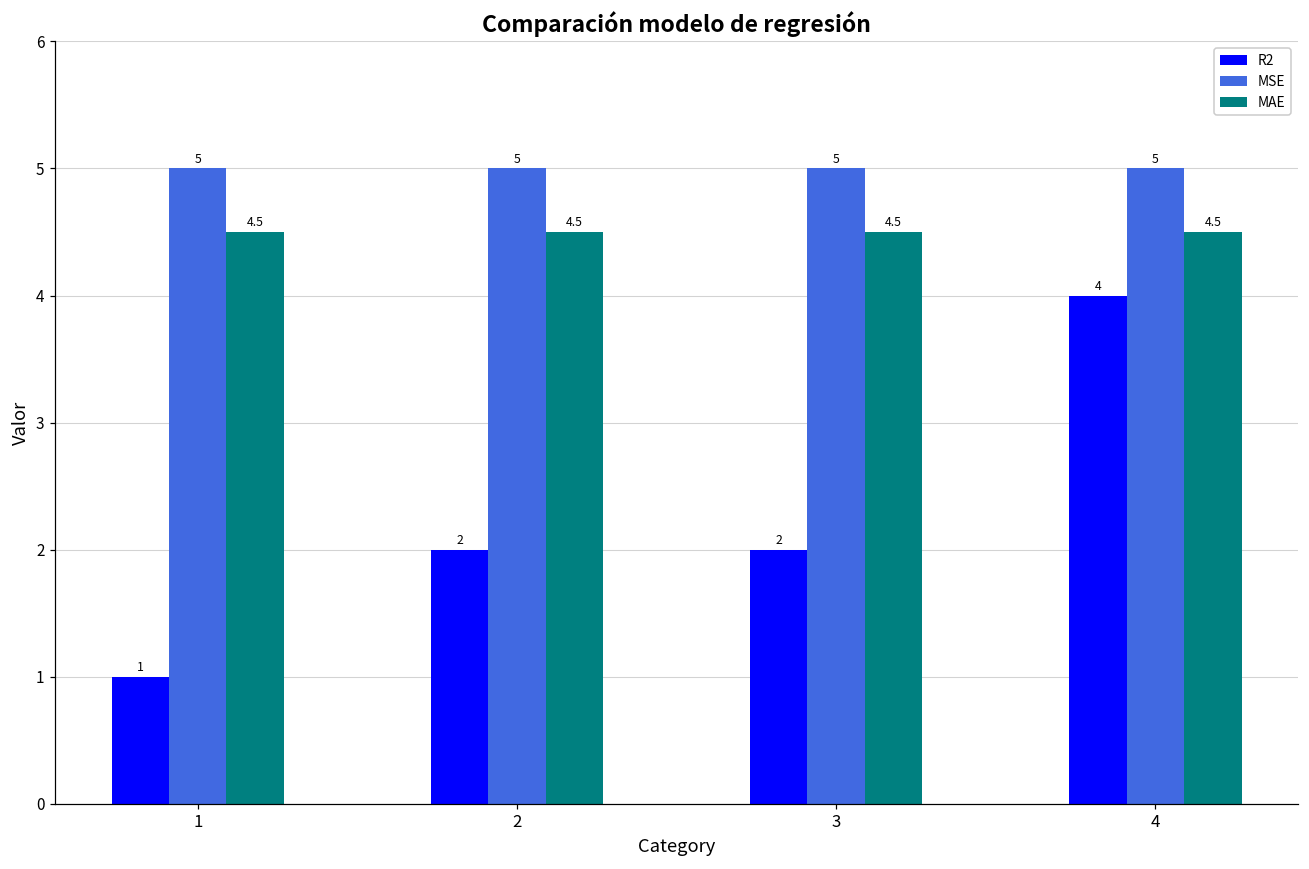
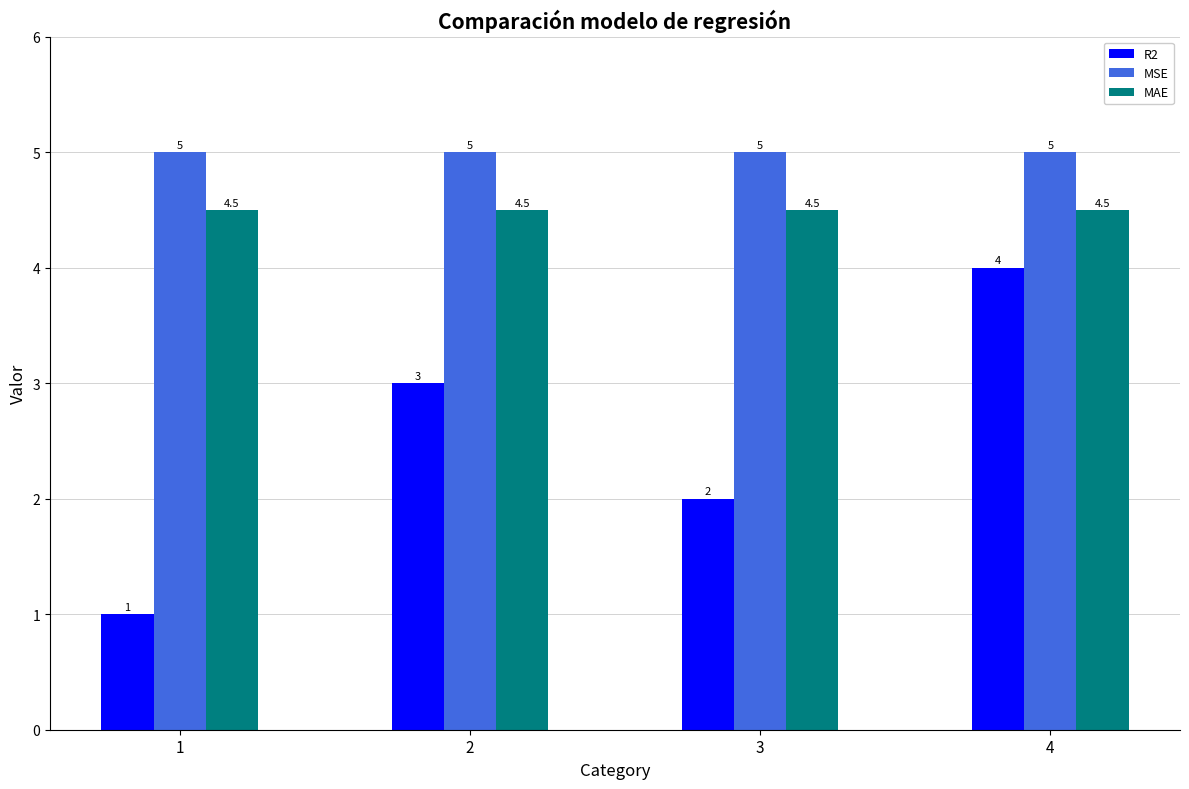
R2, 2: 2 -> 3
